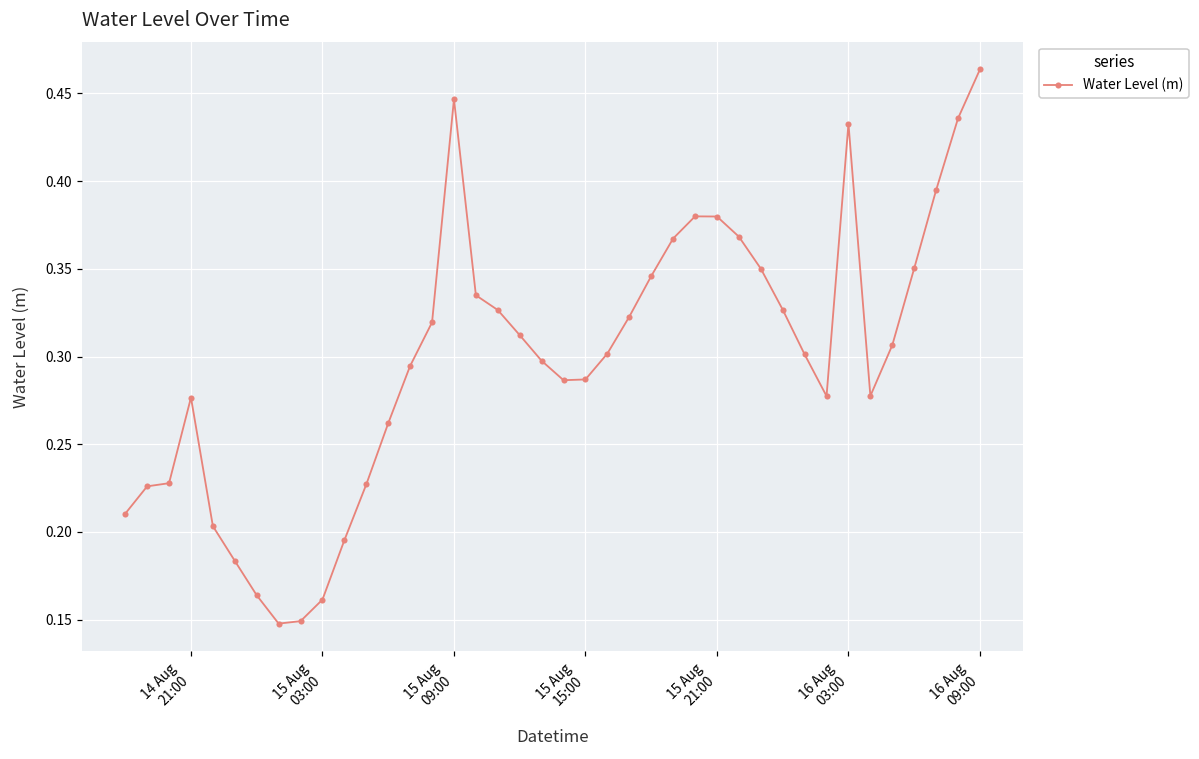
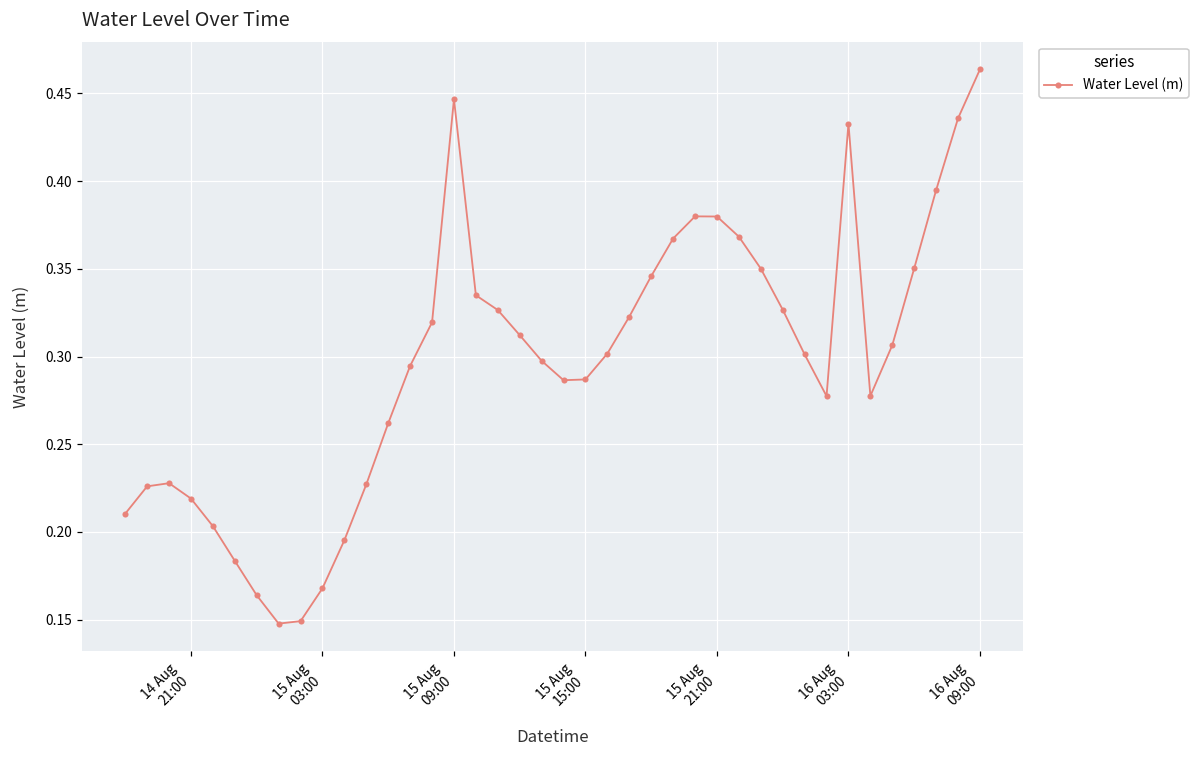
14 Aug 21:00: 0.277 -> 0.219
15 Aug 03:00: 0.161 -> 0.168
